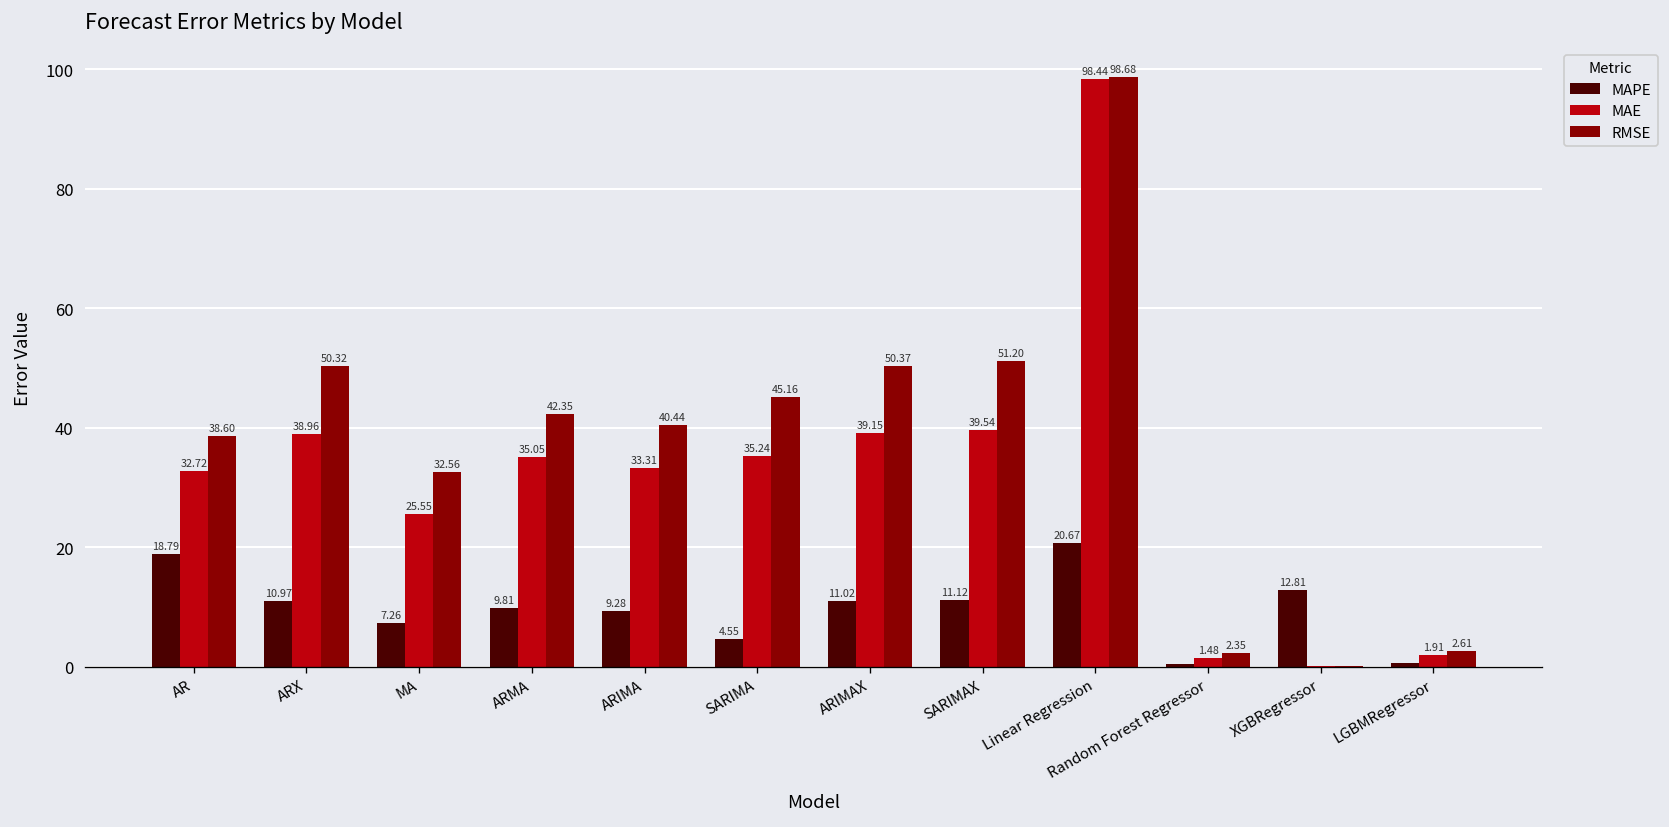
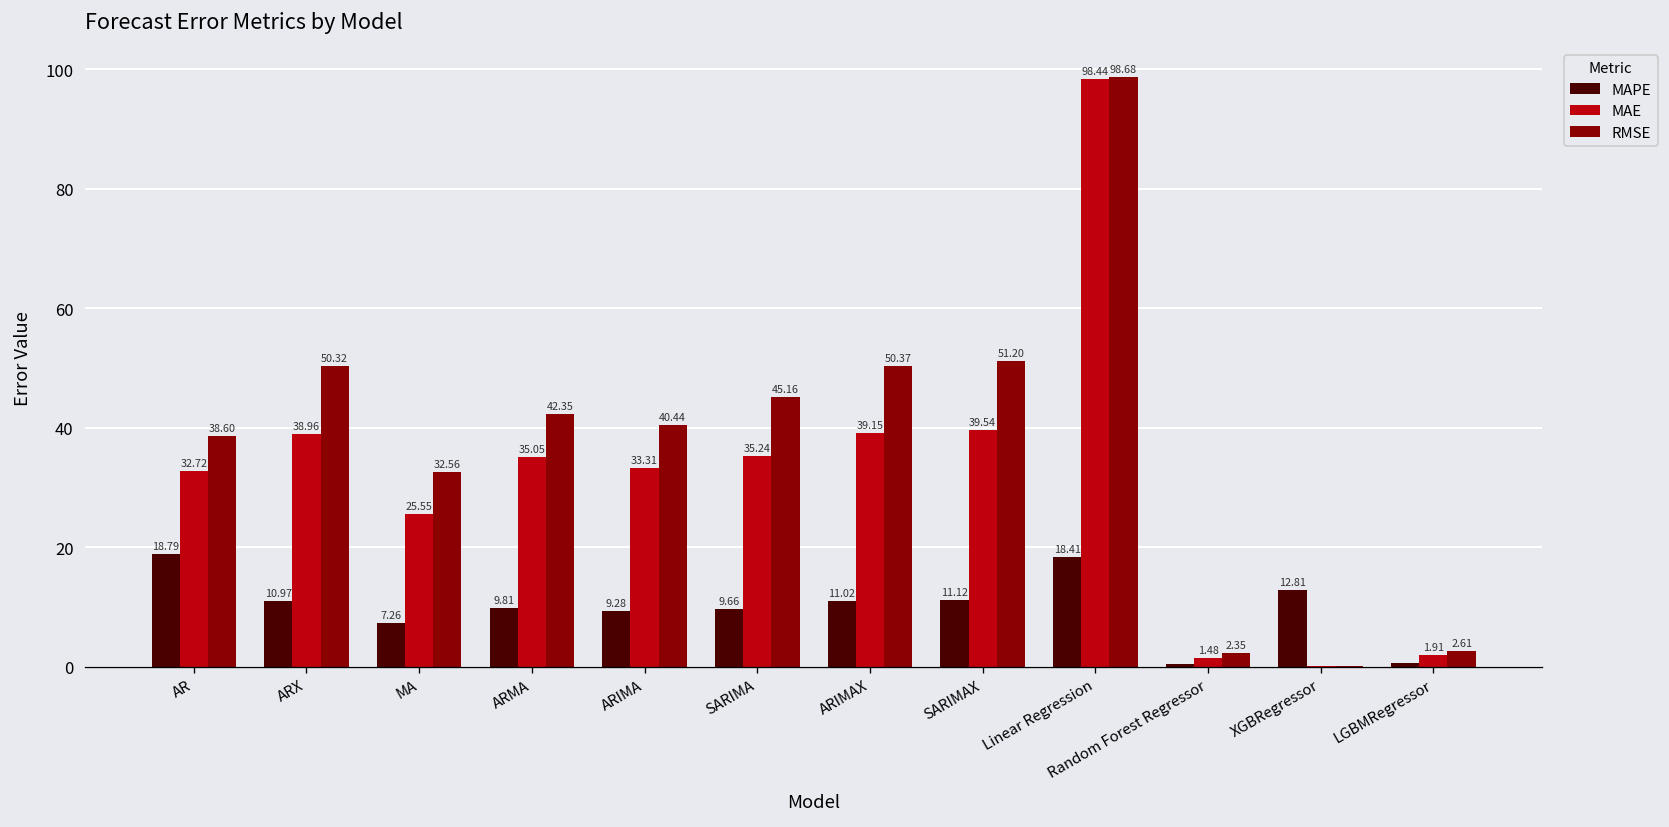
MAPE, SARIMA: 4.55 -> 9.66
MAPE, Linear Regression: 20.67 -> 18.41
